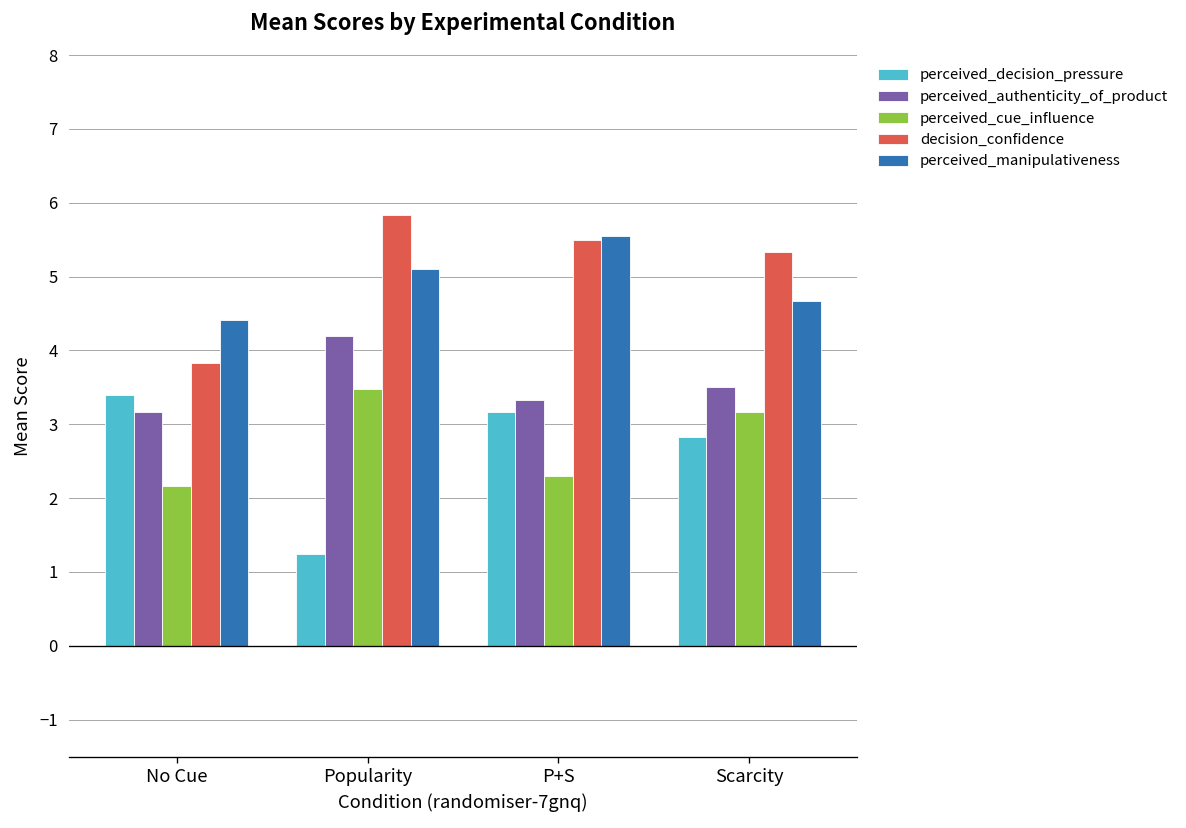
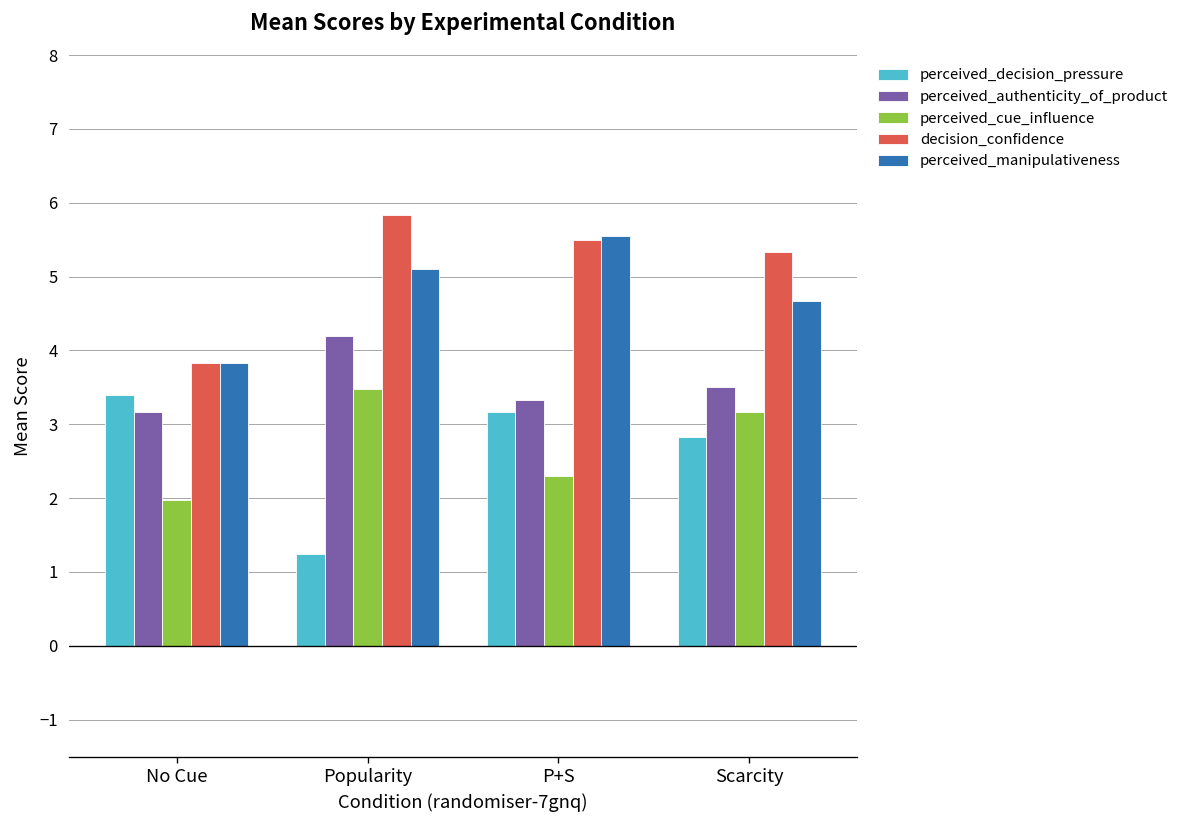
perceived_cue_influence, No Cue: 2.2 -> 2.0
perceived_manipulativeness, No Cue: 4.4 -> 3.8
